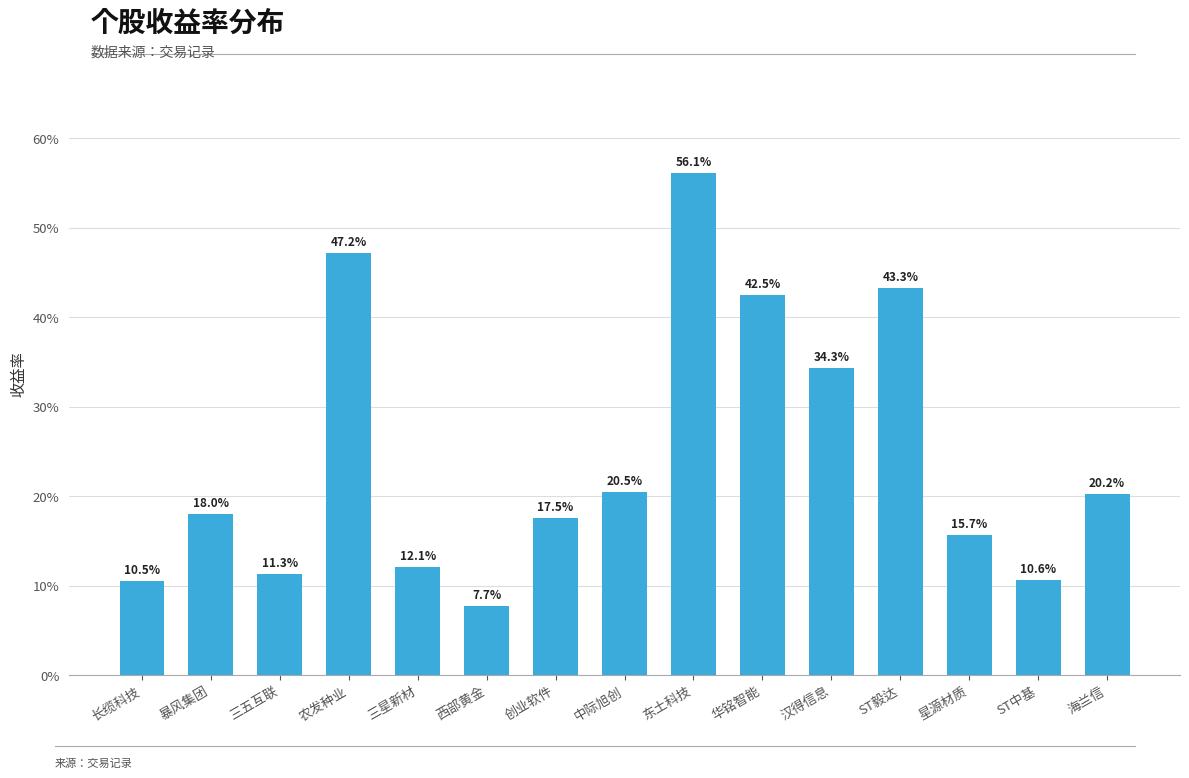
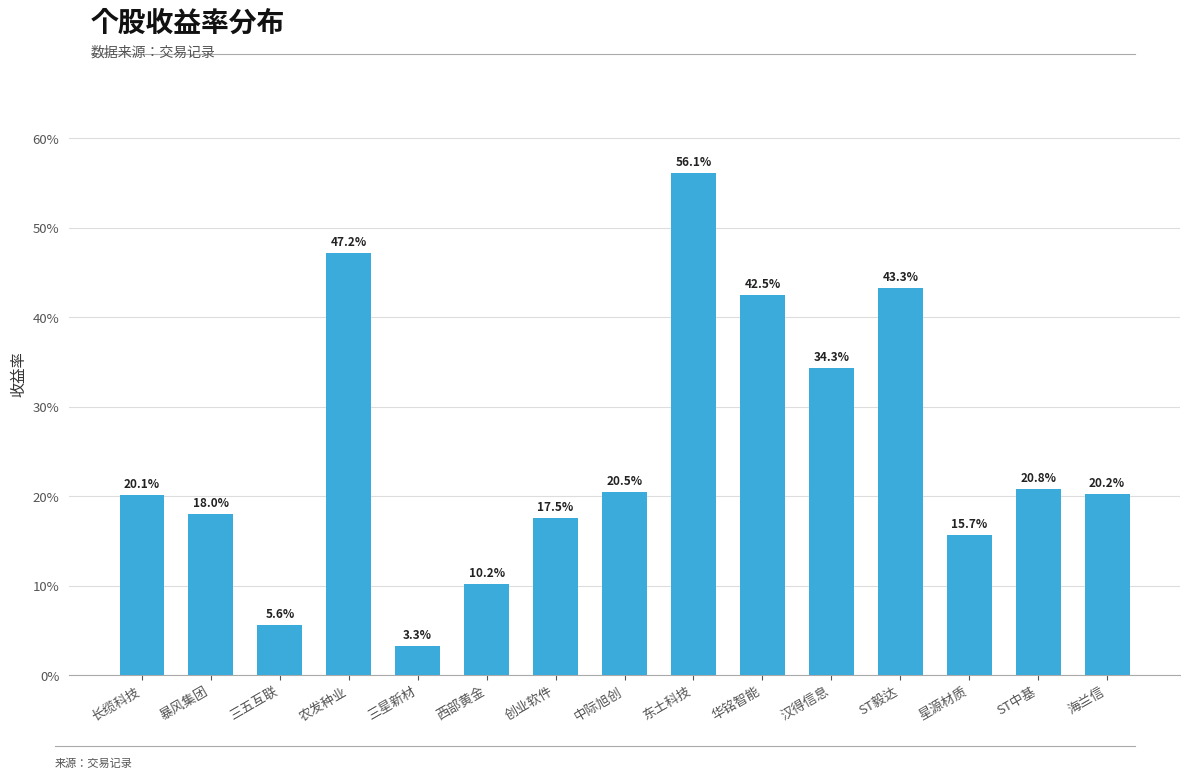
长缆科技: 10.5% -> 20.1%
三五互联: 11.3% -> 5.6%
三星新材: 12.1% -> 3.3%
西部黄金: 7.7% -> 10.2%
ST中基: 10.6% -> 20.8%
